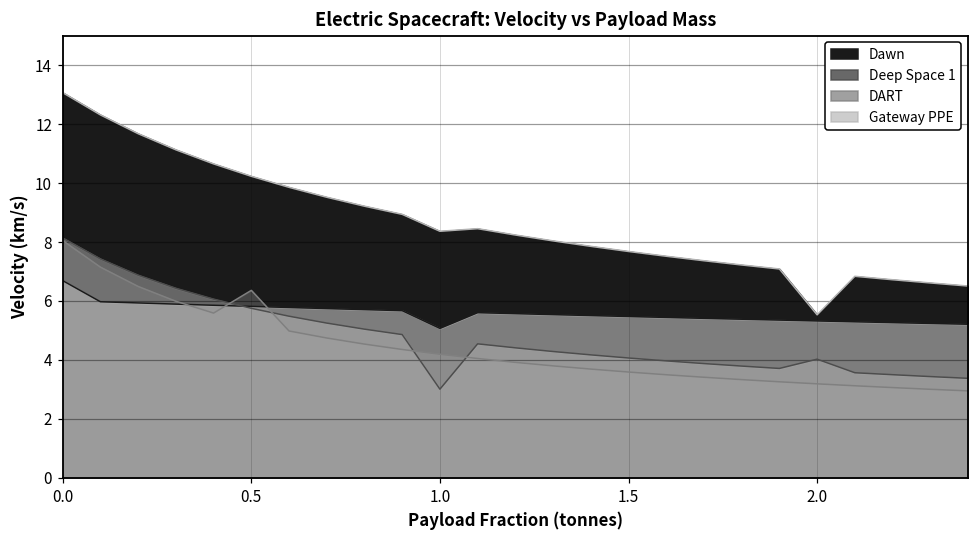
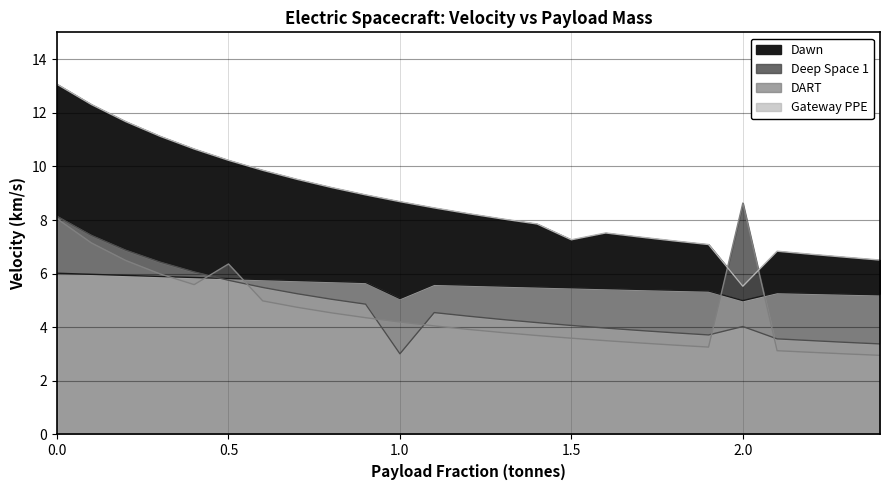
Gateway PPE, 0.0: 6.7 -> 6.0
Dawn, 1.0: 8.4 -> 8.7
Dawn, 1.5: 7.7 -> 7.3
Deep Space 1, 2.0: 3.2 -> 8.6
Gateway PPE, 2.0: 5.3 -> 5.0
